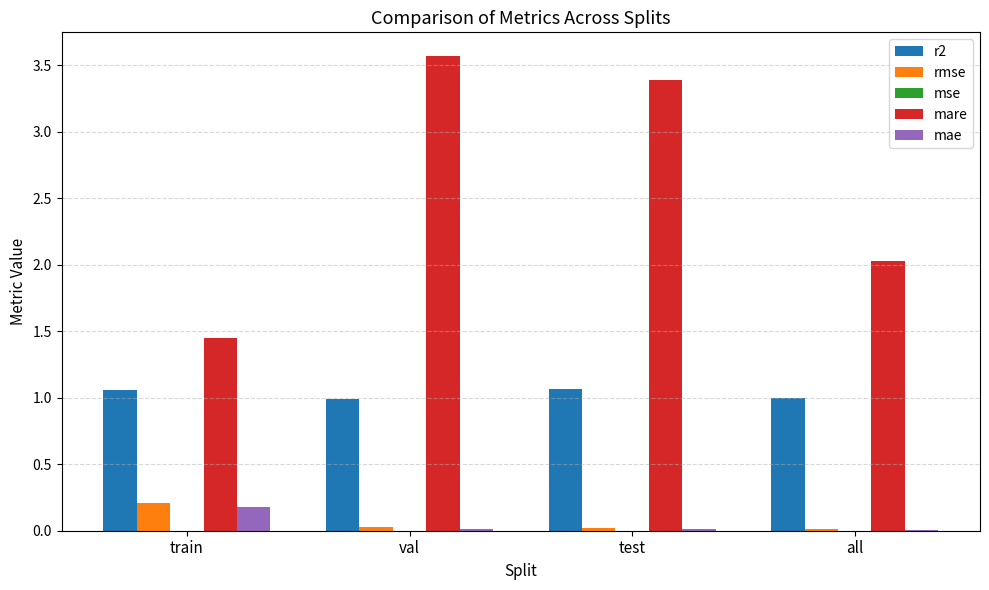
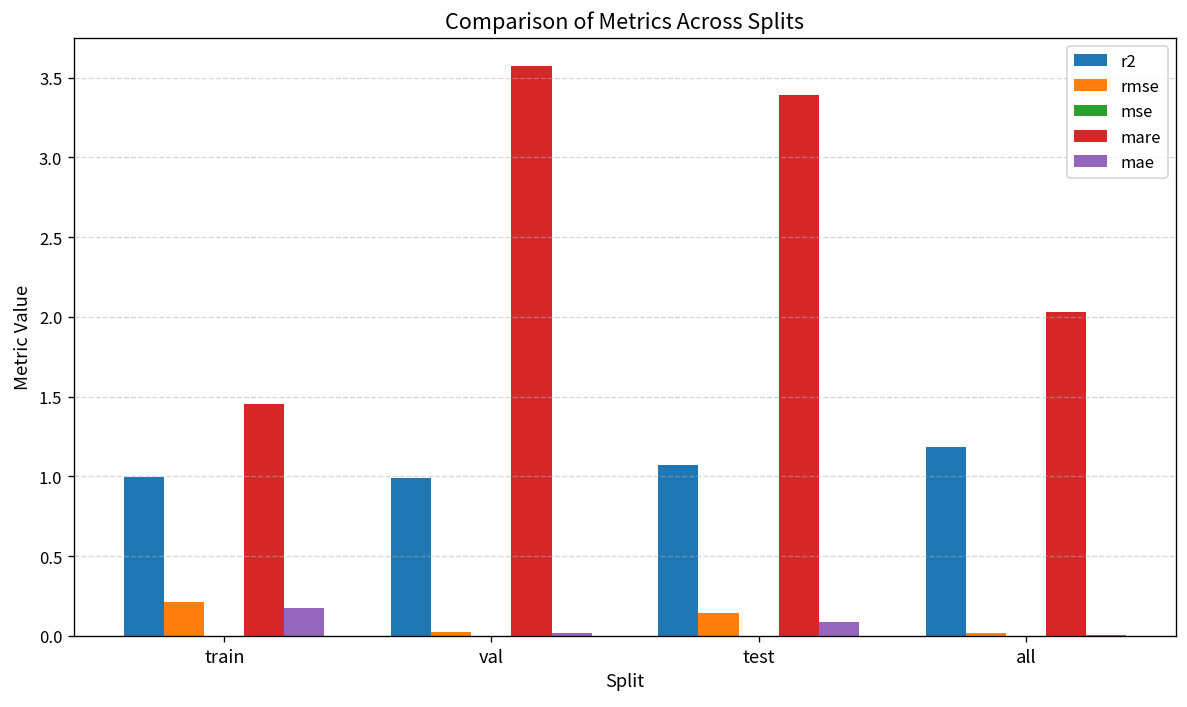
r2, train: 1.06 -> 1.00
rmse, test: 0.02 -> 0.14
mae, test: 0.02 -> 0.09
r2, all: 1.00 -> 1.18
